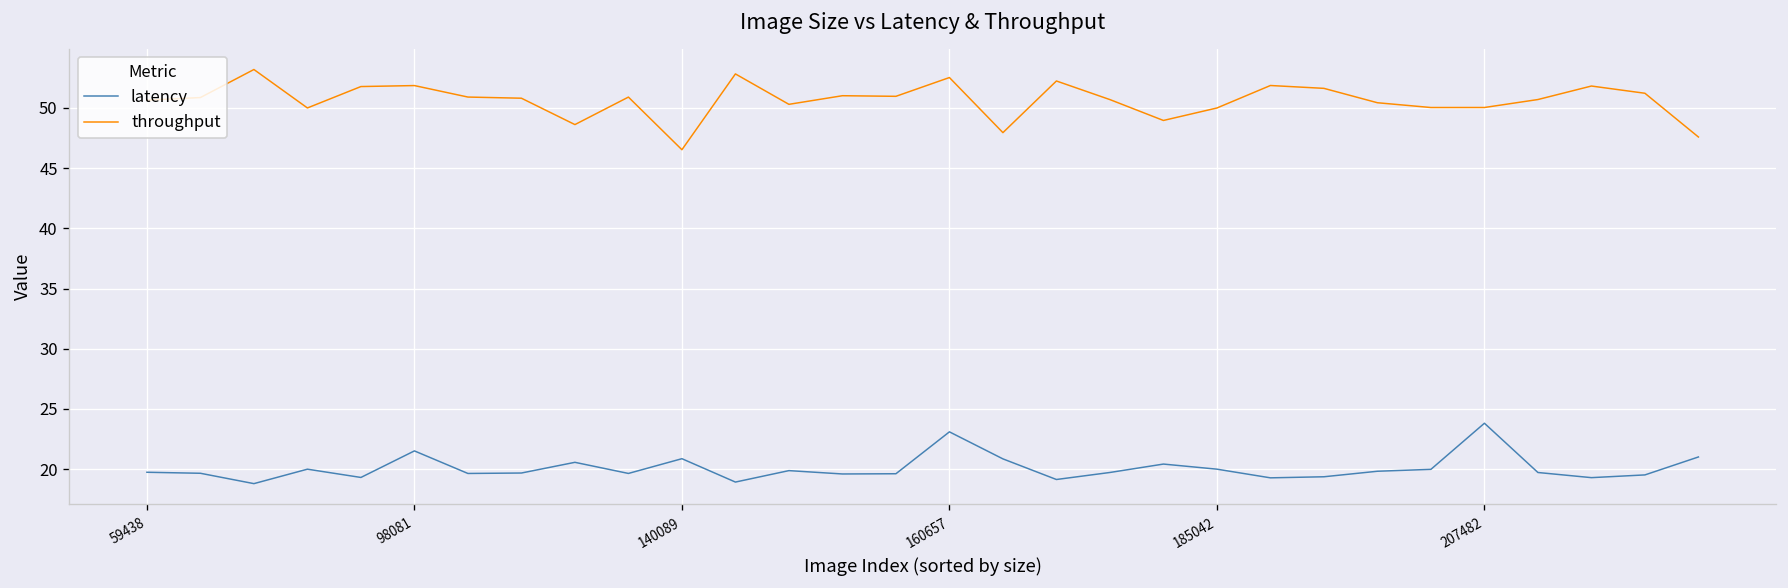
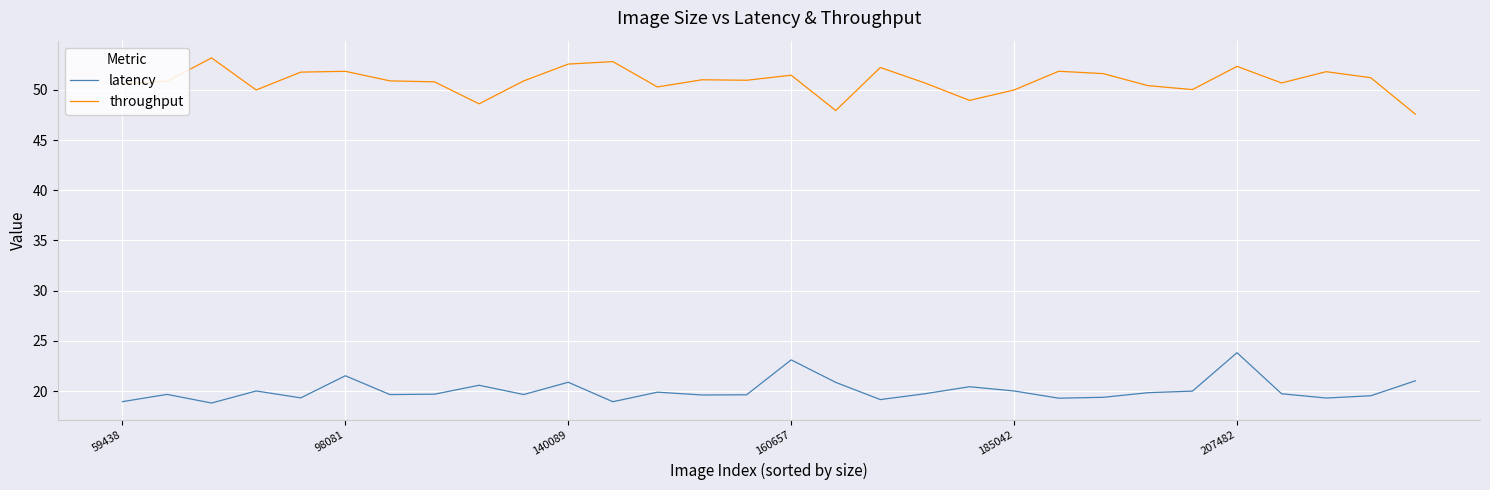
latency, 59438: 19.7 -> 18.9
throughput, 140089: 46.5 -> 52.6
throughput, 160657: 52.5 -> 51.5
throughput, 207482: 50.0 -> 52.3
